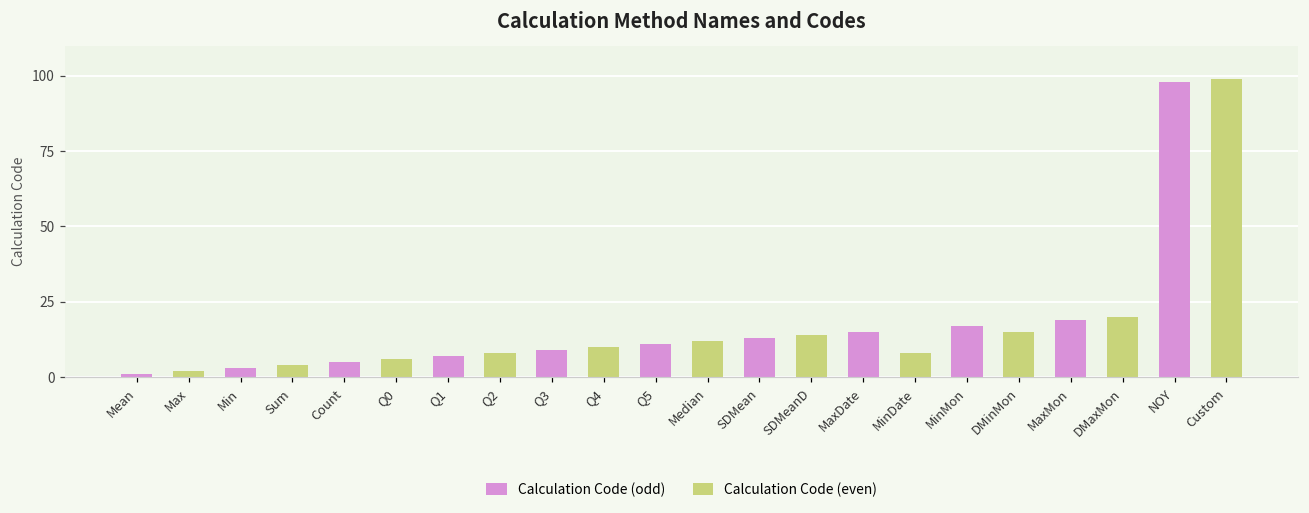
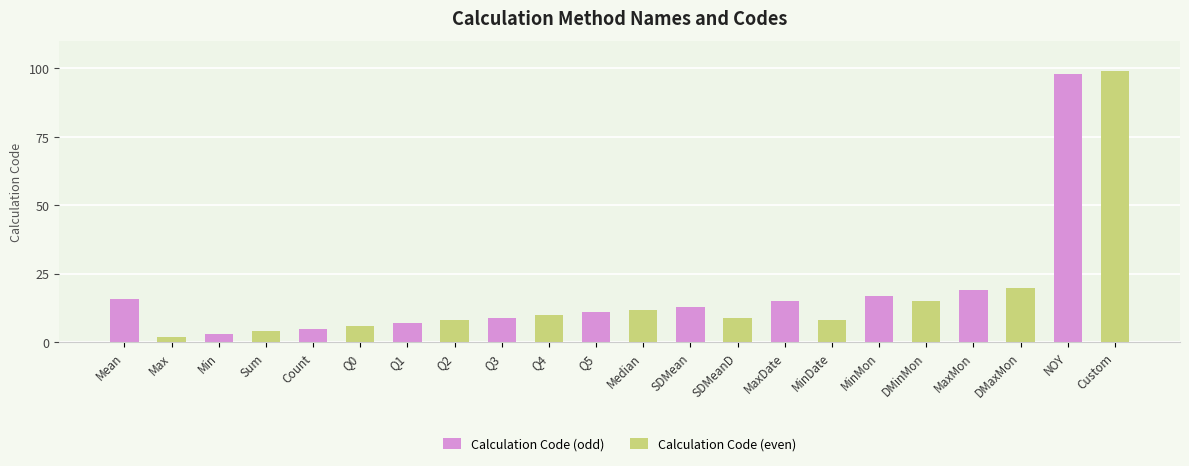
Calculation Code (odd), Mean: 1 -> 16
Calculation Code (even), SDMeanD: 14 -> 9
